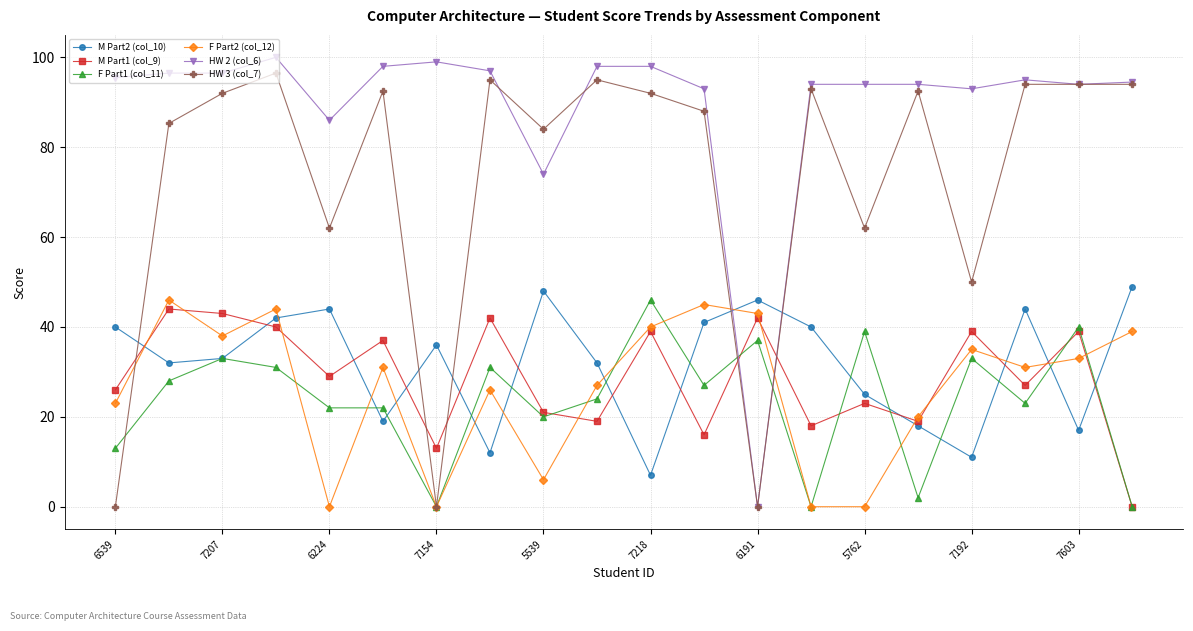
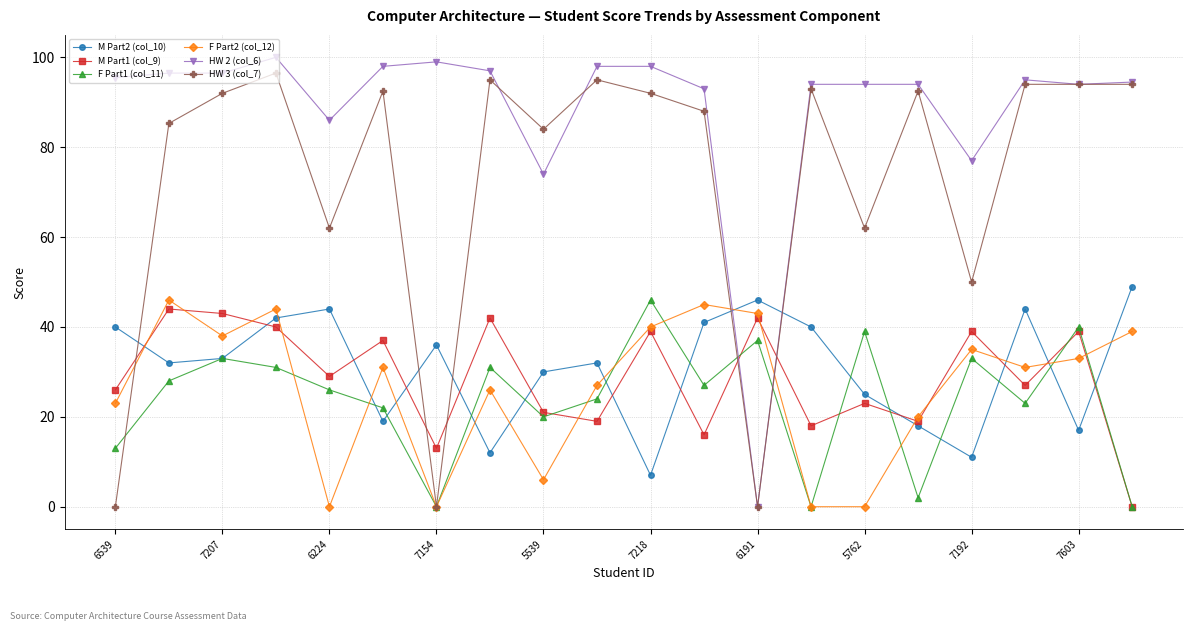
F Part1 (col_11), 6224: 22 -> 26
M Part2 (col_10), 5539: 48 -> 30
HW 2 (col_6), 7192: 93 -> 77
